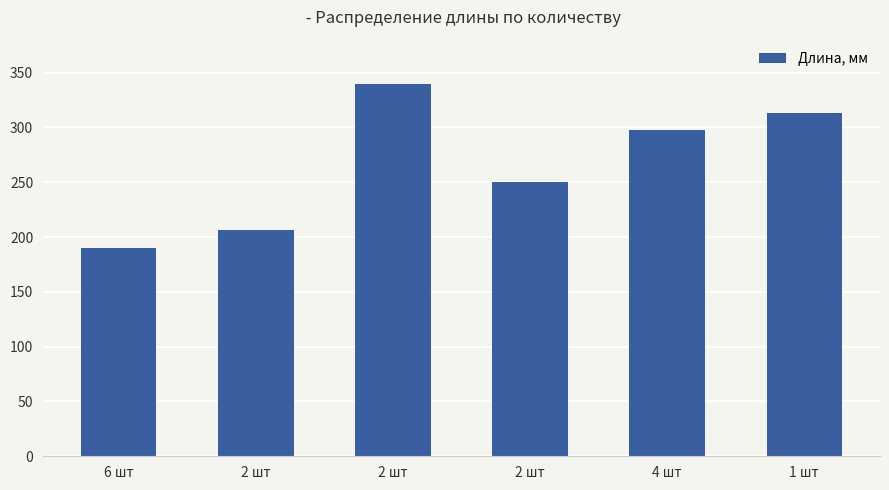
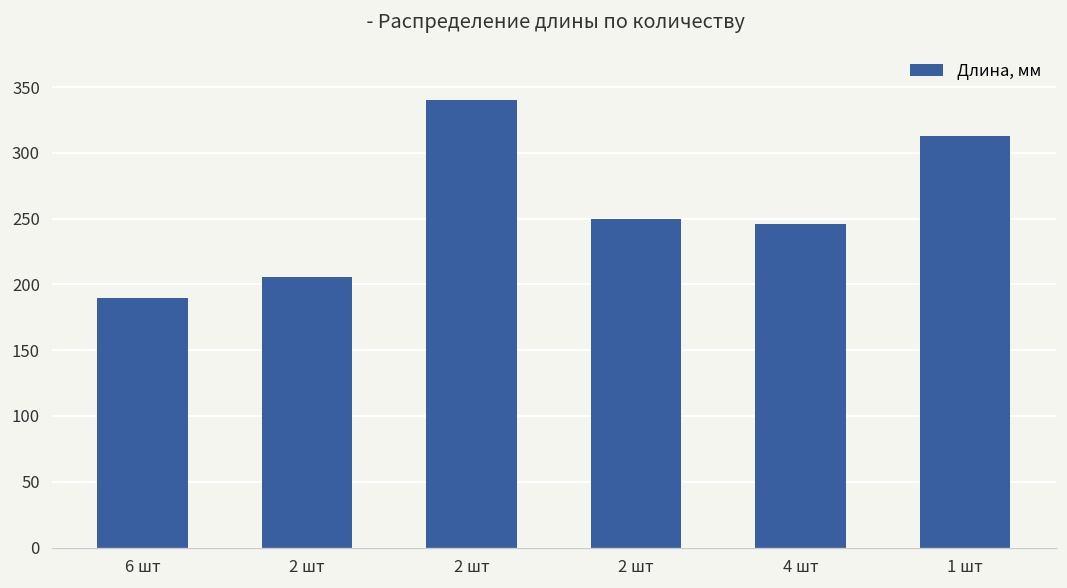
4 шт: 298 -> 246
